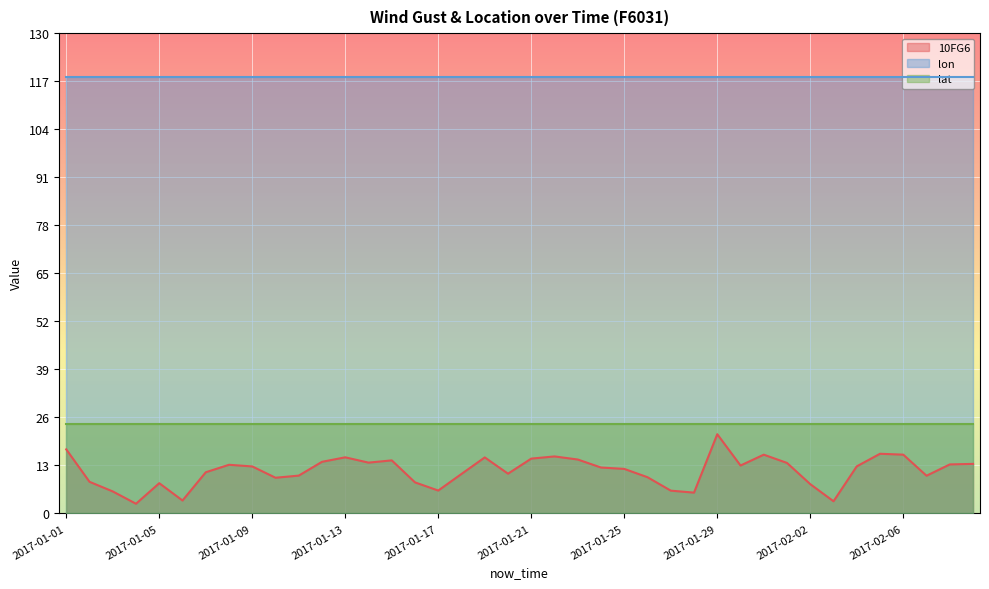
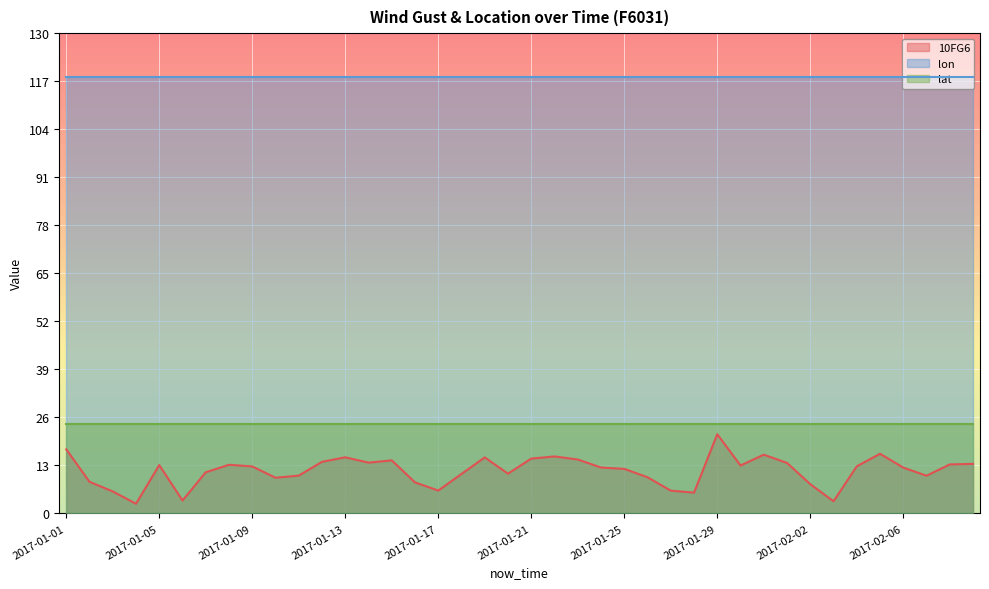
10FG6, 2017-01-05: 8 -> 13
10FG6, 2017-02-06: 16 -> 12
